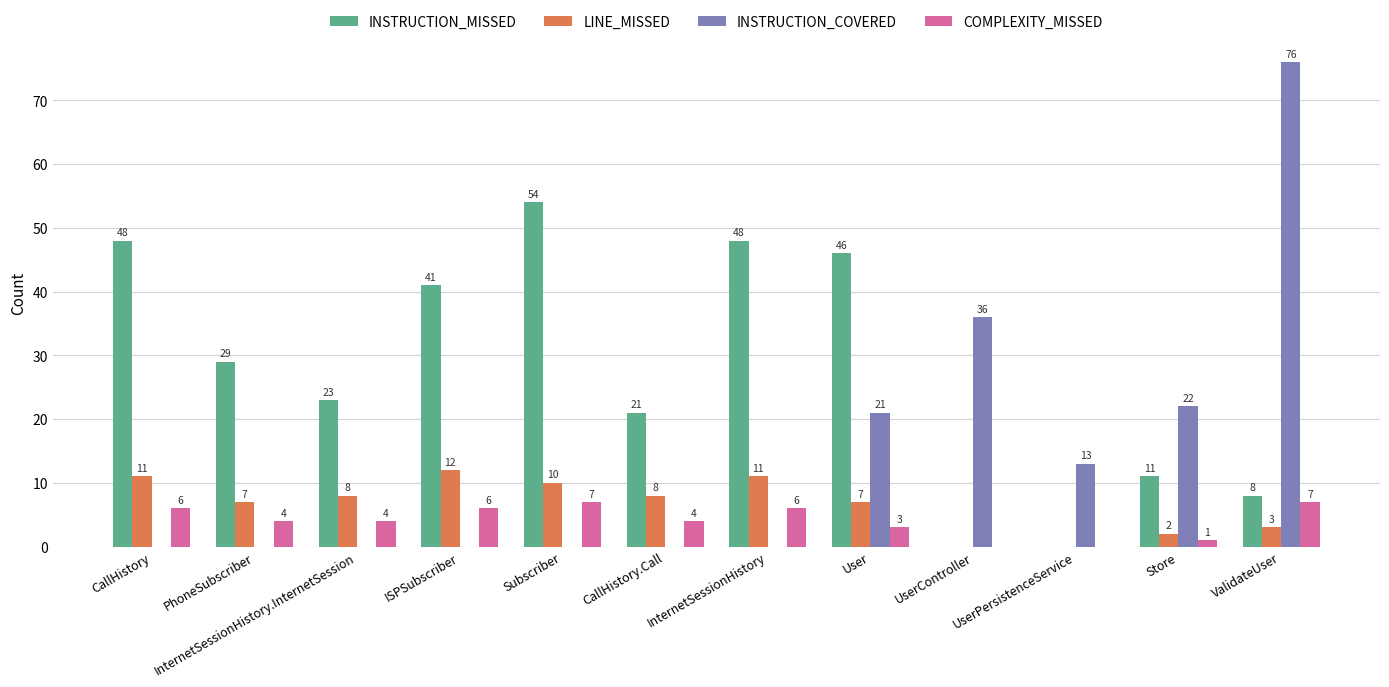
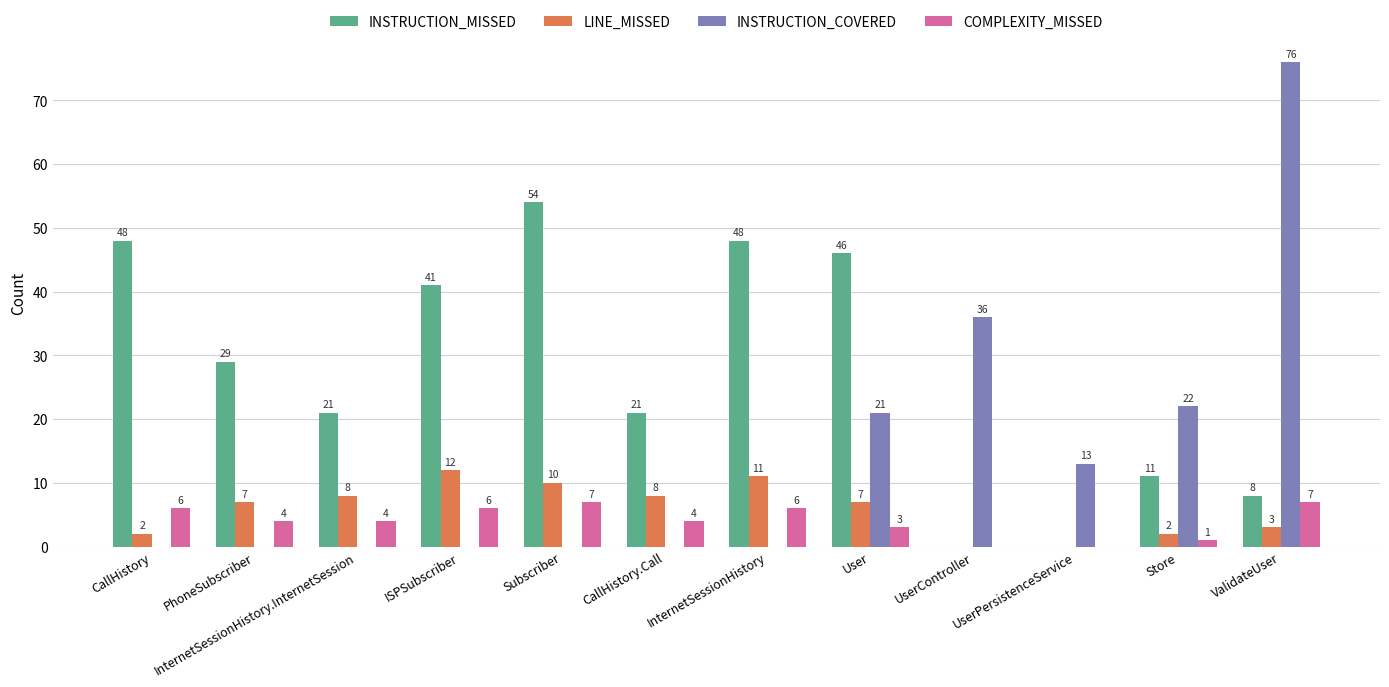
LINE_MISSED, CallHistory: 11 -> 2
INSTRUCTION_MISSED, InternetSessionHistory.InternetSession: 23 -> 21
